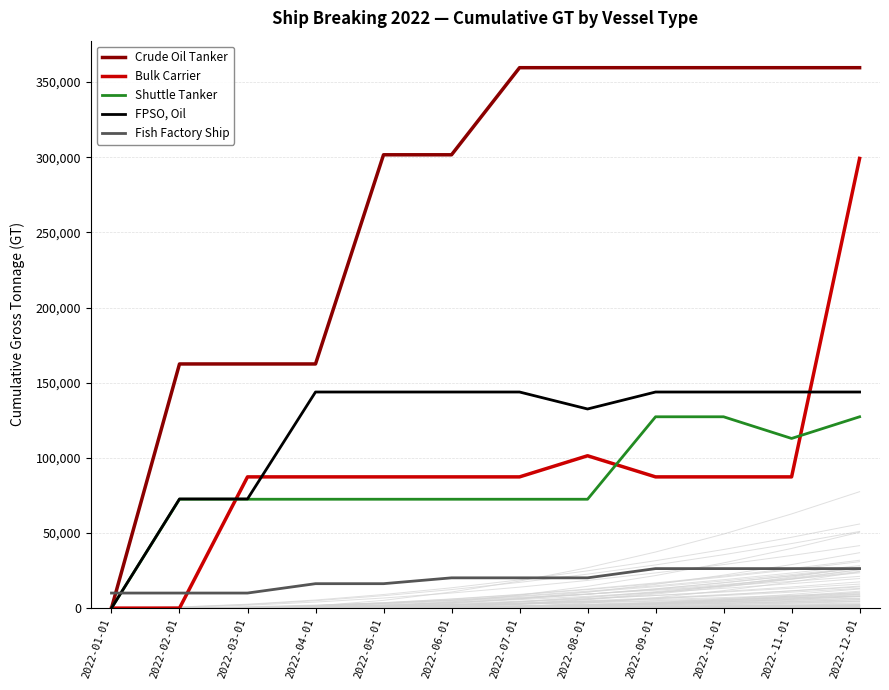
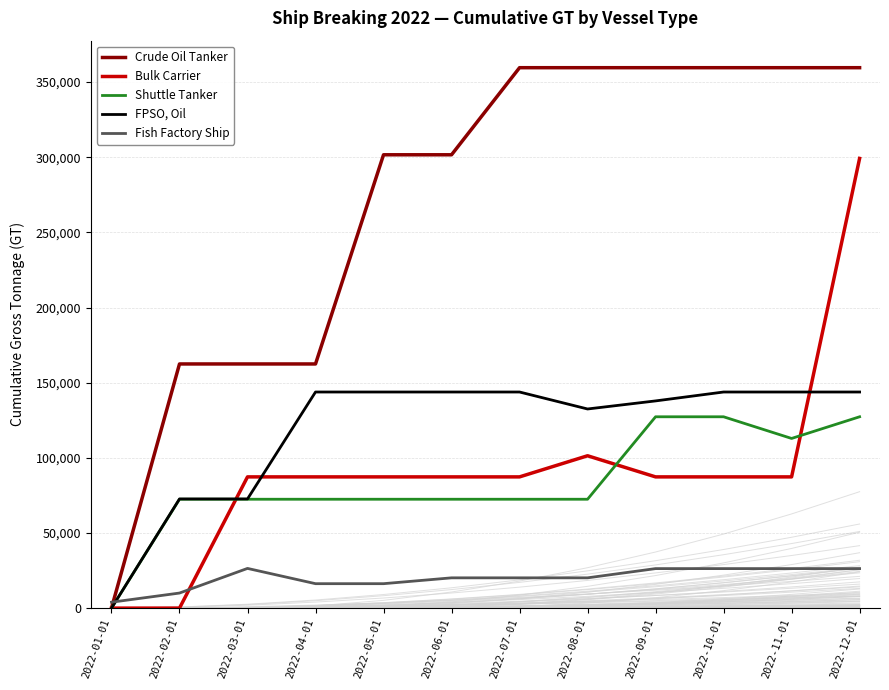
Fish Factory Ship, 2022-01-01: 10,000 -> 4,000
Fish Factory Ship, 2022-03-01: 10,000 -> 26,000
FPSO, Oil, 2022-09-01: 144,000 -> 138,000
